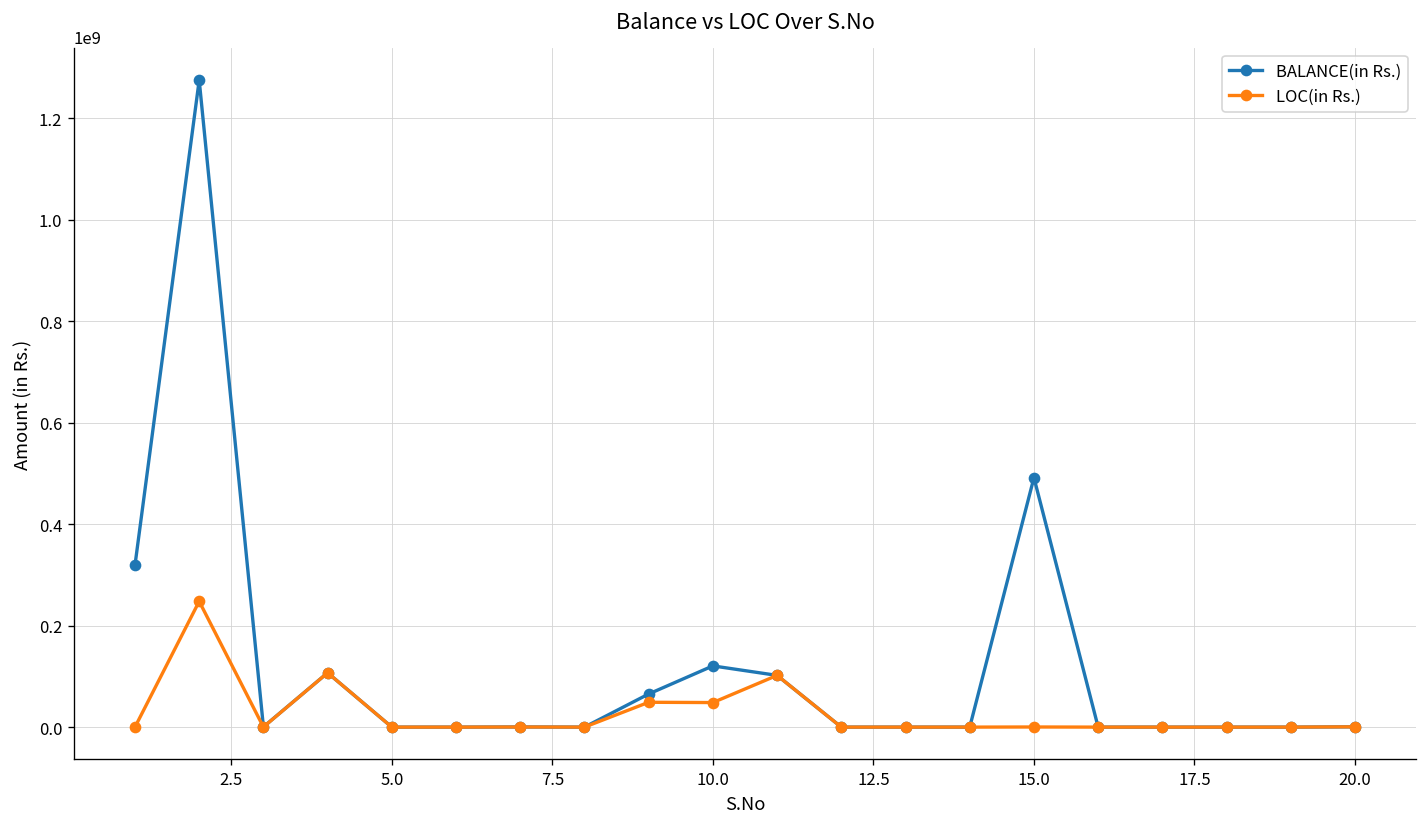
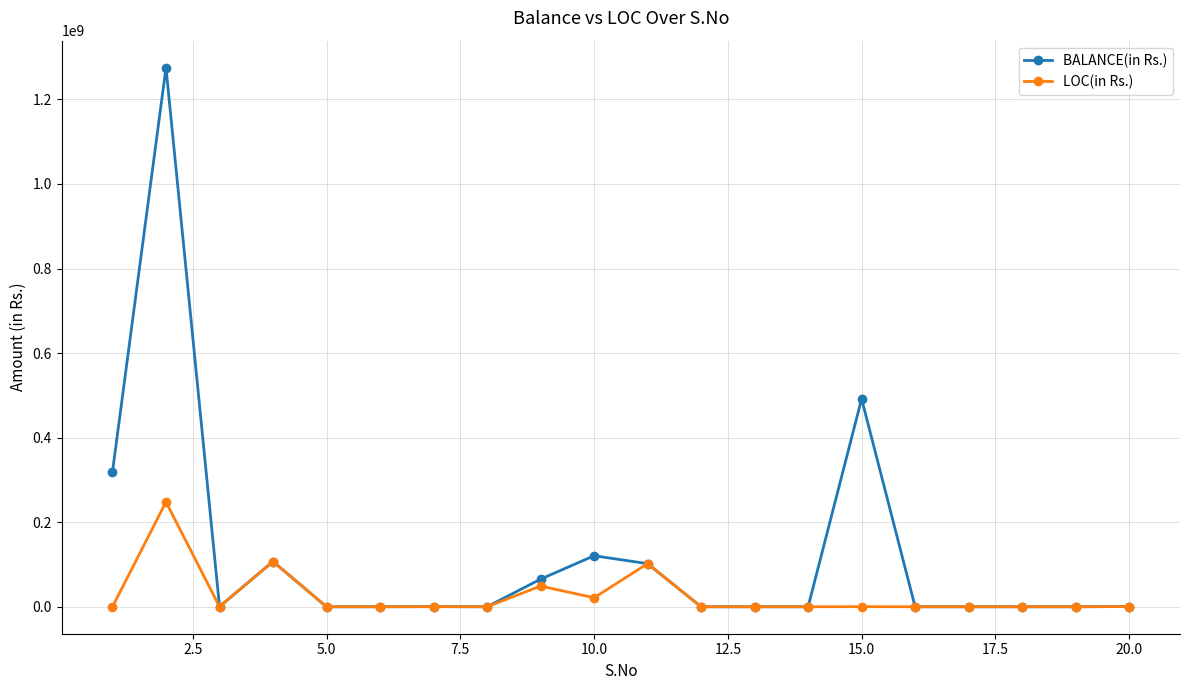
LOC(in Rs.), 10.0: 50000000 -> 20000000
